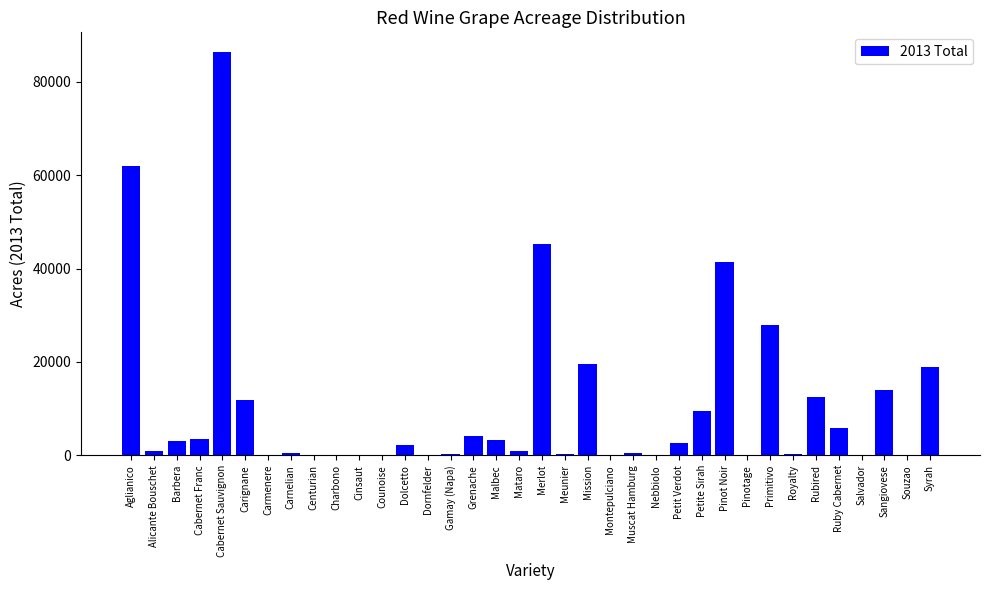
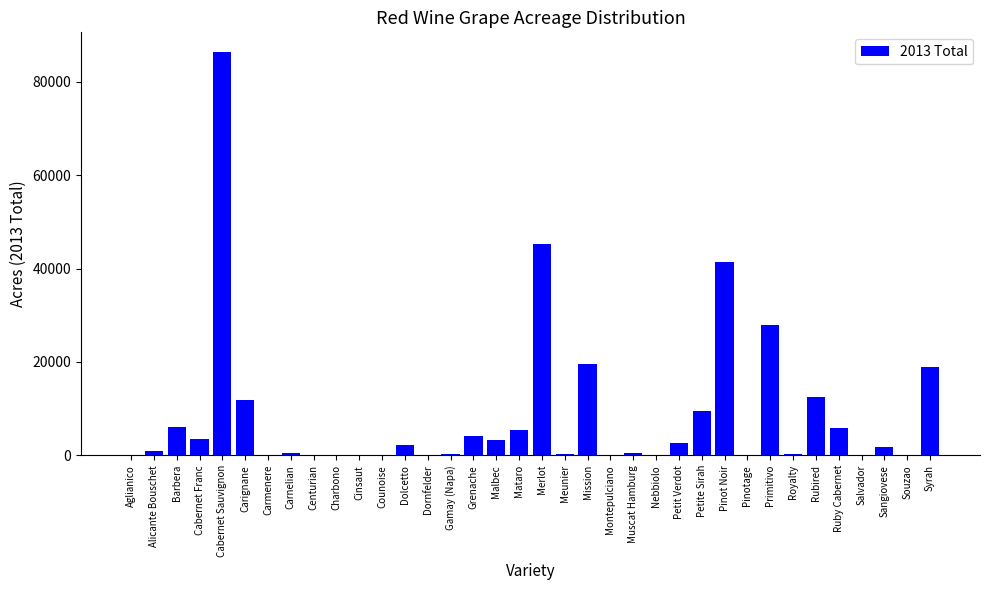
Aglianico: 62000 -> 0
Barbera: 3000 -> 6000
Mataro: 1000 -> 5000
Sangiovese: 14000 -> 2000
